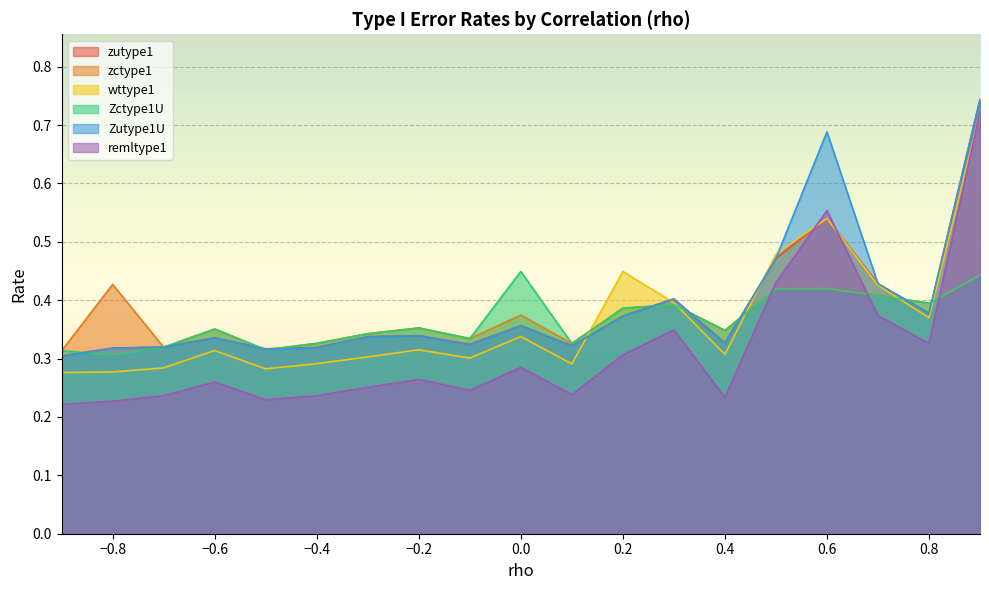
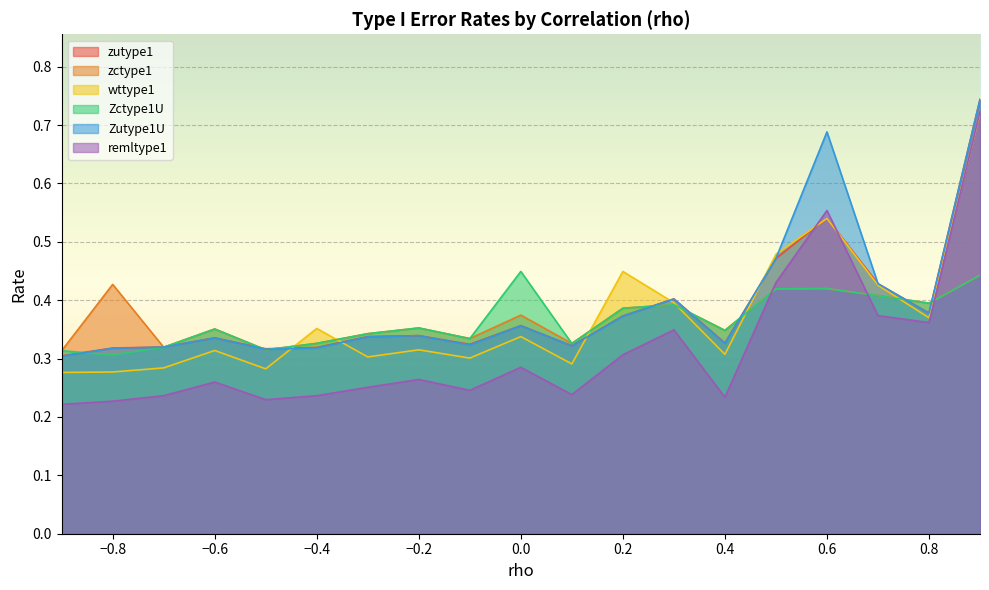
wttype1, −0.4: 0.29 -> 0.35
remltype1, 0.8: 0.33 -> 0.36
